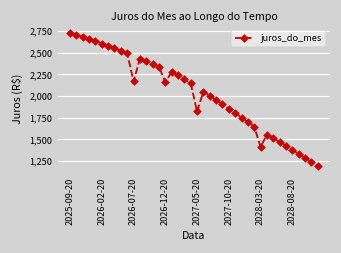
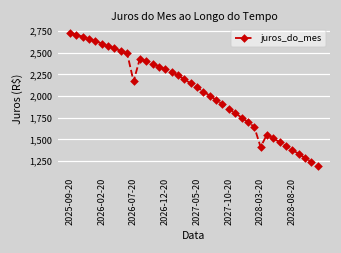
2026-12-20: 2,200 -> 2,300
2027-05-20: 1,800 -> 2,100
